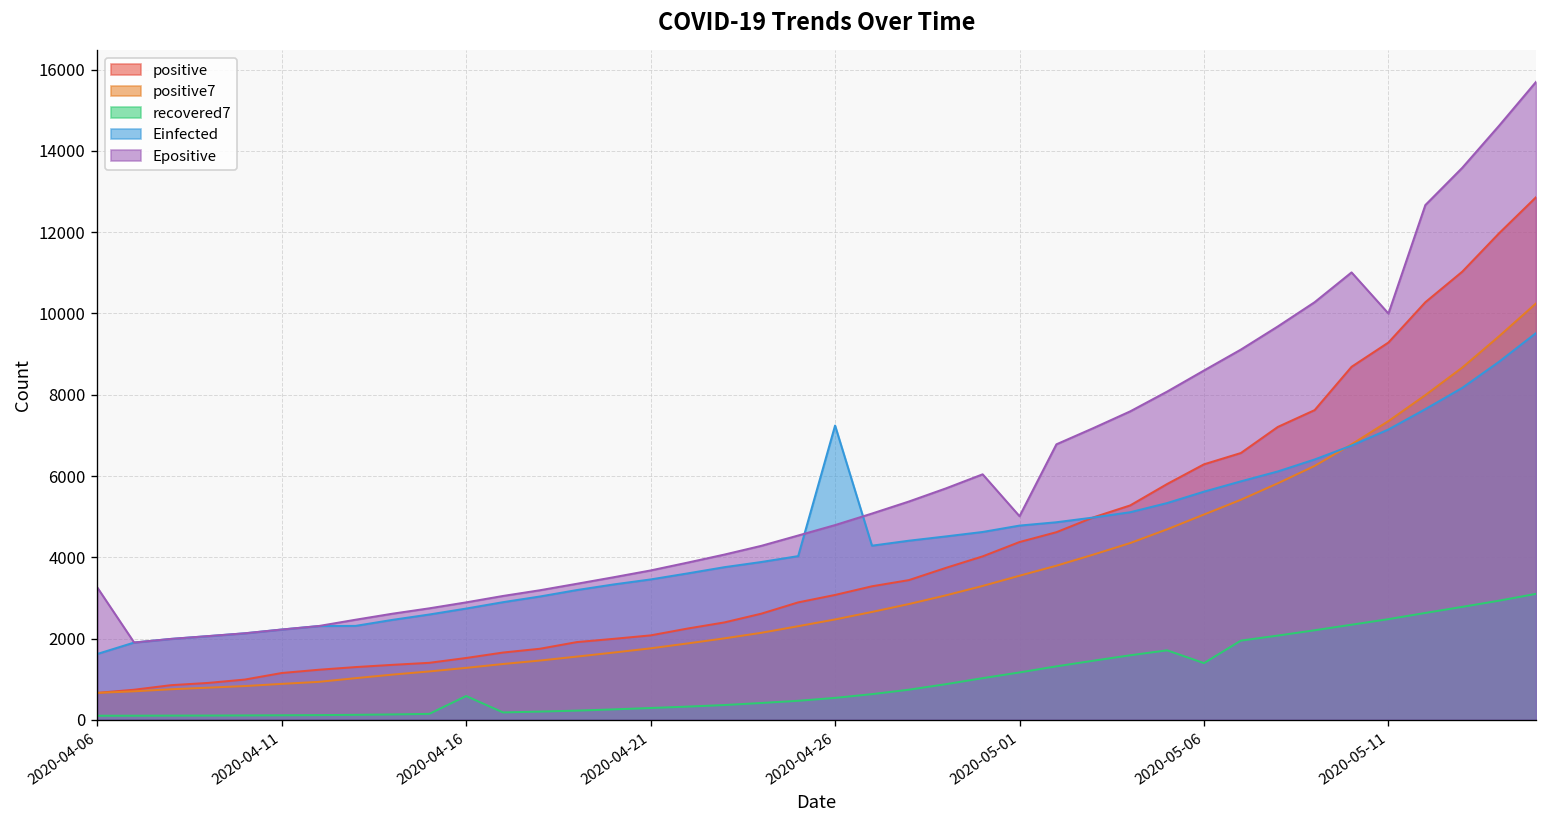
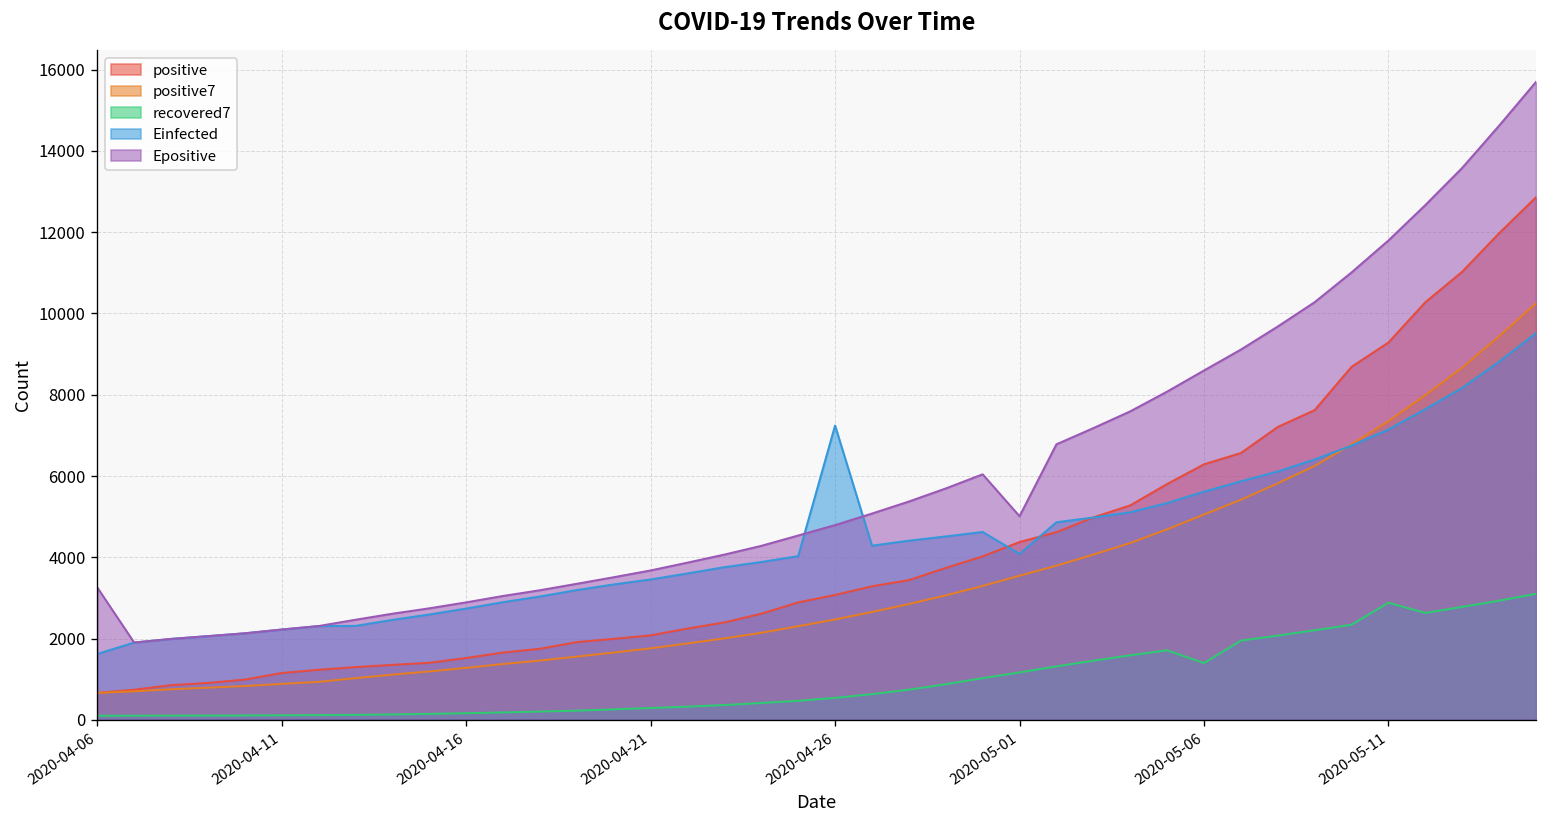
recovered7, 2020-04-16: 600 -> 200
Einfected, 2020-05-01: 4800 -> 4100
recovered7, 2020-05-11: 2500 -> 2900
Epositive, 2020-05-11: 10000 -> 11800
